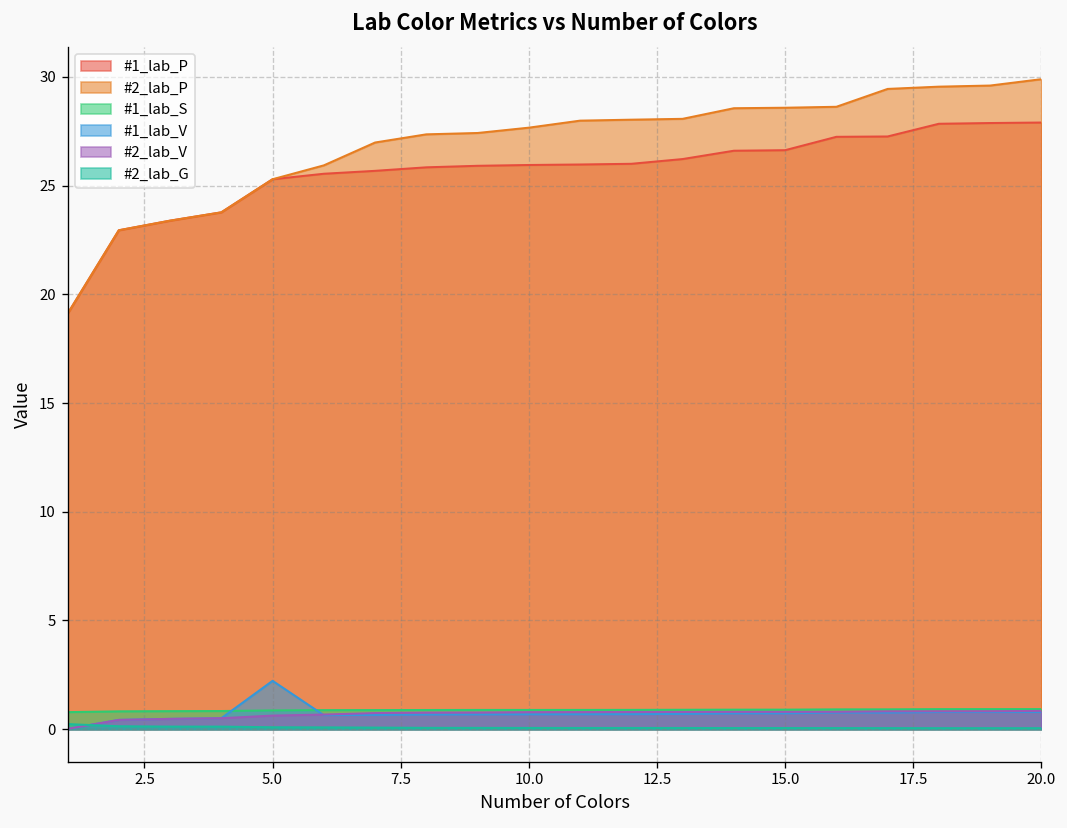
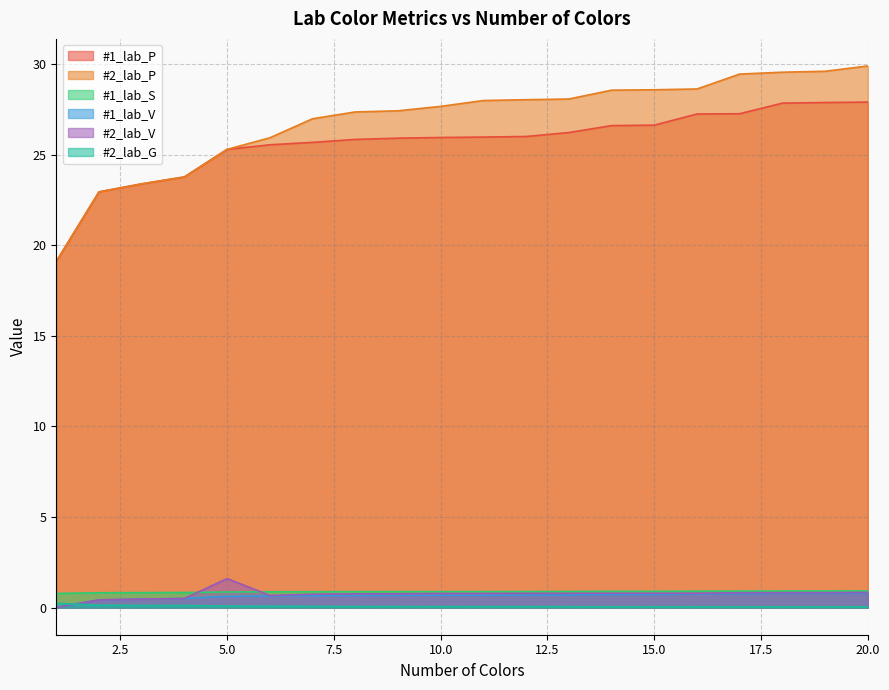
#1_lab_V, 5.0: 2.2 -> 0.6
#2_lab_V, 5.0: 0.6 -> 1.6
